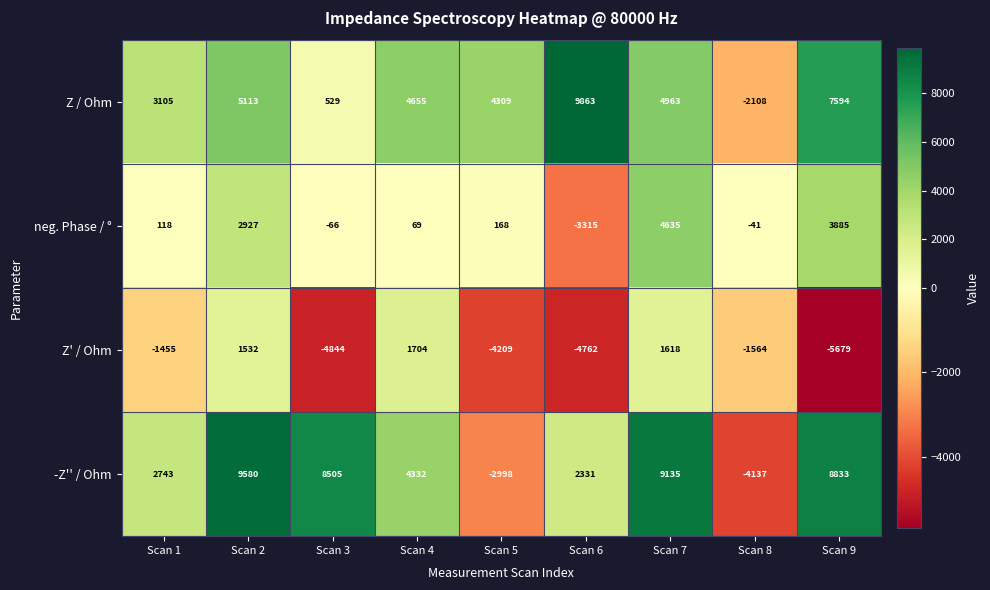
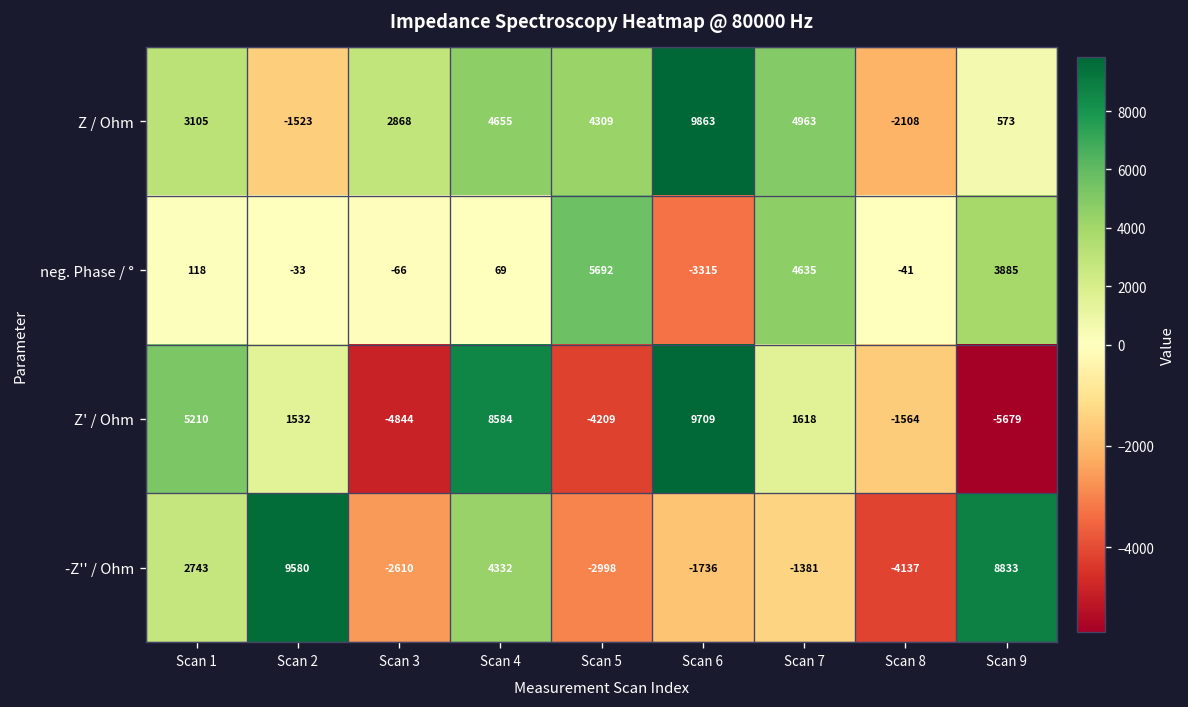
Z / Ohm, Scan 2: 5113 -> -1523
Z / Ohm, Scan 3: 529 -> 2868
Z / Ohm, Scan 9: 7594 -> 573
neg. Phase / °, Scan 2: 2927 -> -33
neg. Phase / °, Scan 5: 168 -> 5692
Z' / Ohm, Scan 1: -1455 -> 5210
Z' / Ohm, Scan 4: 1704 -> 8584
Z' / Ohm, Scan 6: -4762 -> 9709
-Z'' / Ohm, Scan 3: 8505 -> -2610
-Z'' / Ohm, Scan 6: 2331 -> -1736
-Z'' / Ohm, Scan 7: 9135 -> -1381
